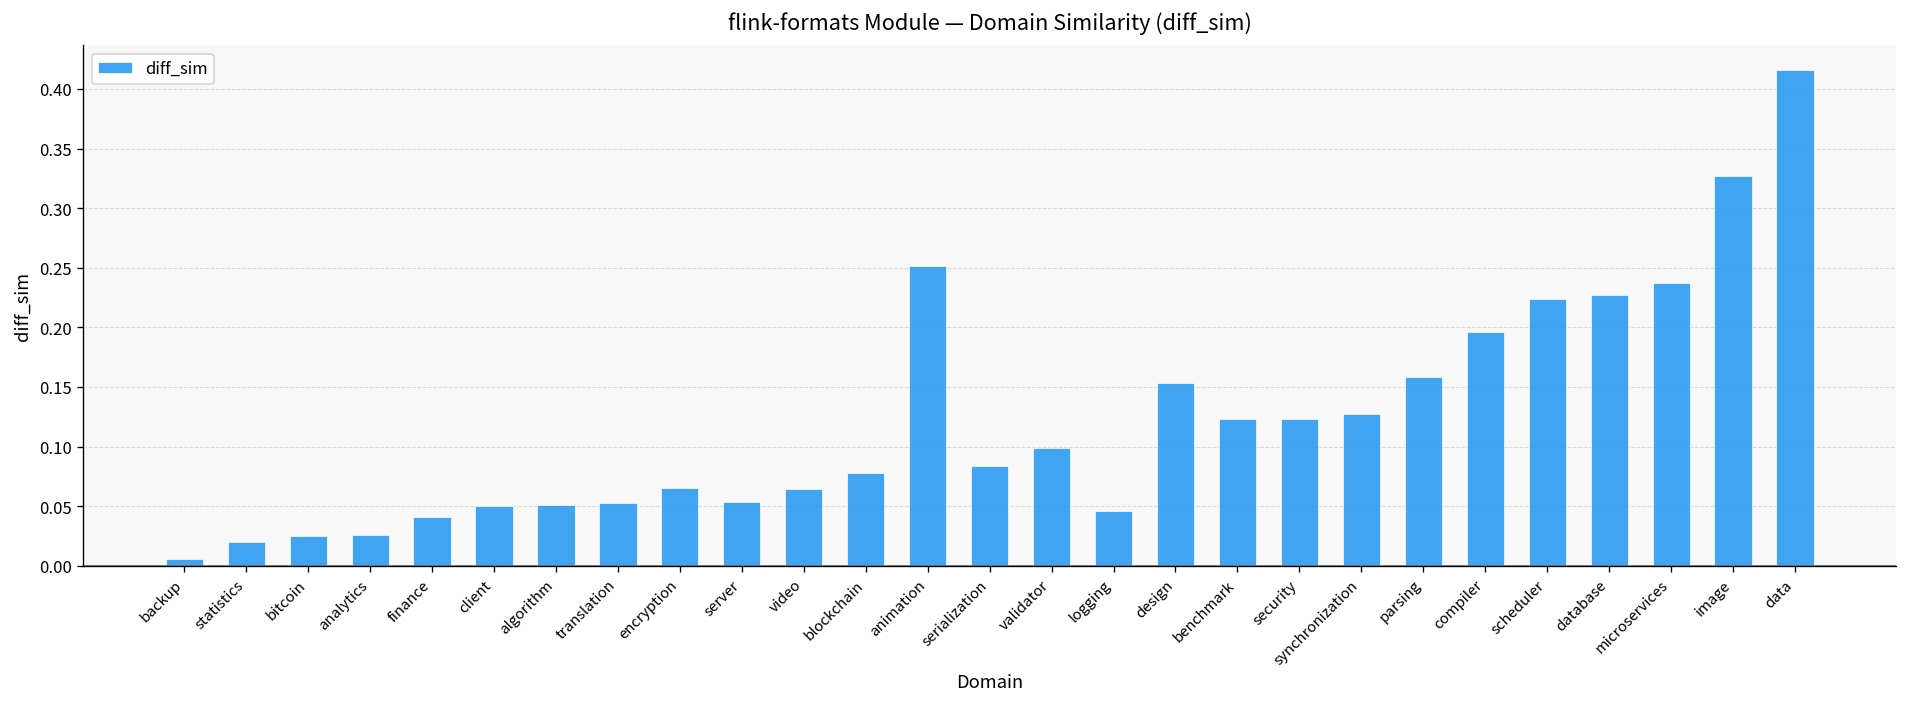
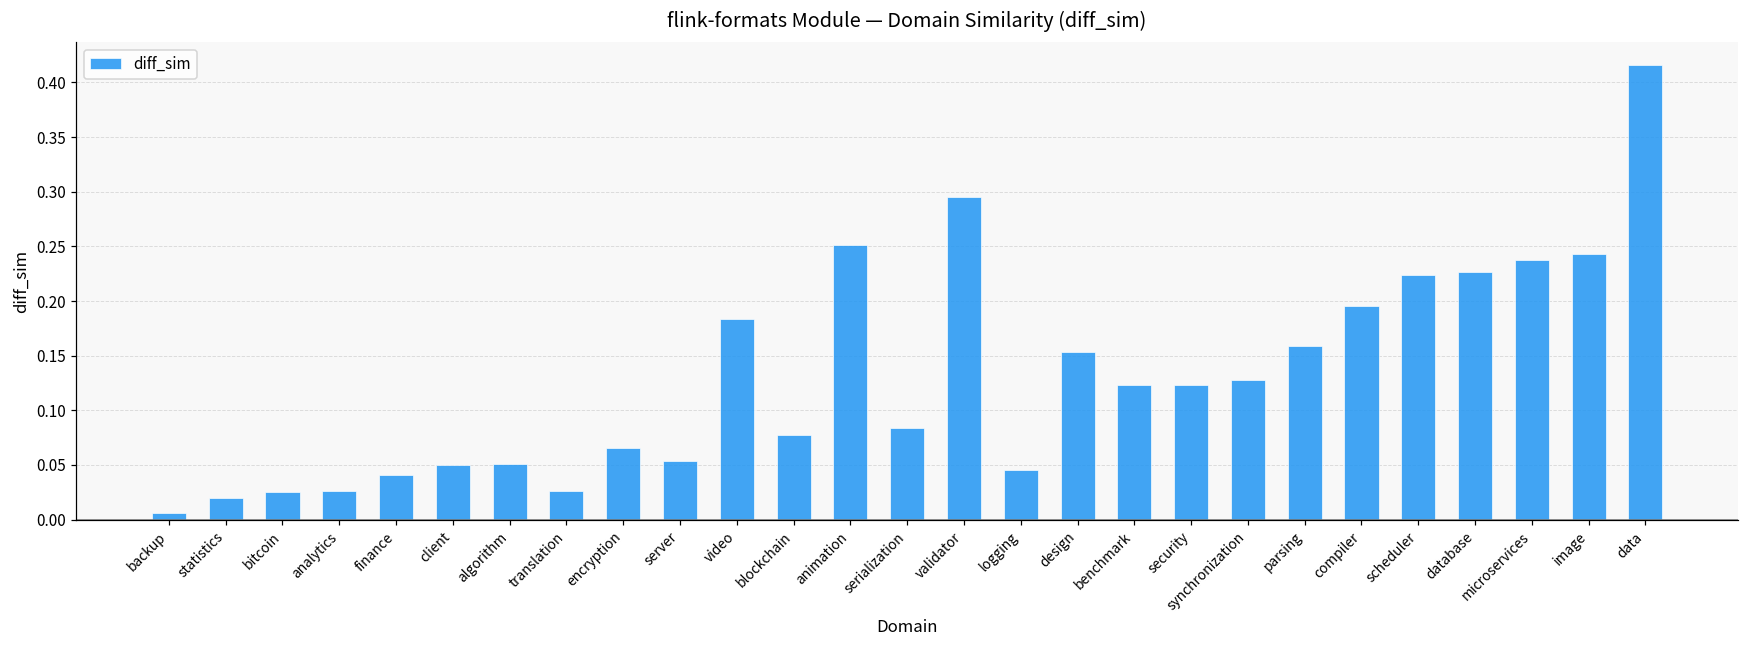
translation: 0.05 -> 0.03
video: 0.06 -> 0.18
validator: 0.10 -> 0.30
image: 0.33 -> 0.24
